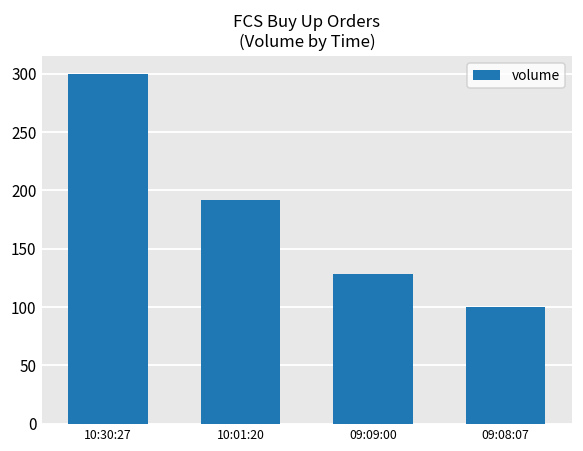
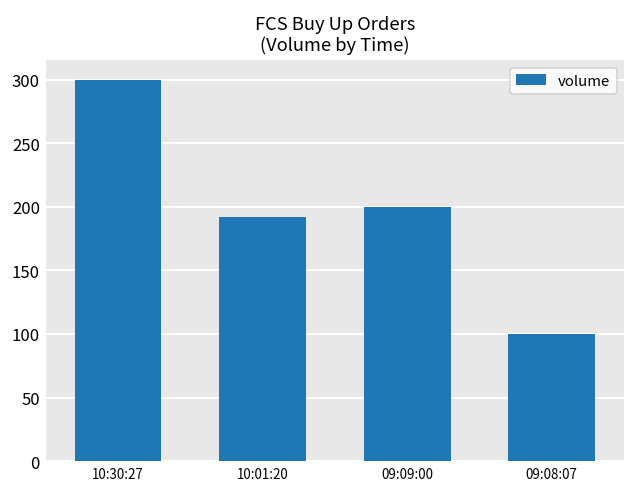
09:09:00: 128 -> 200
